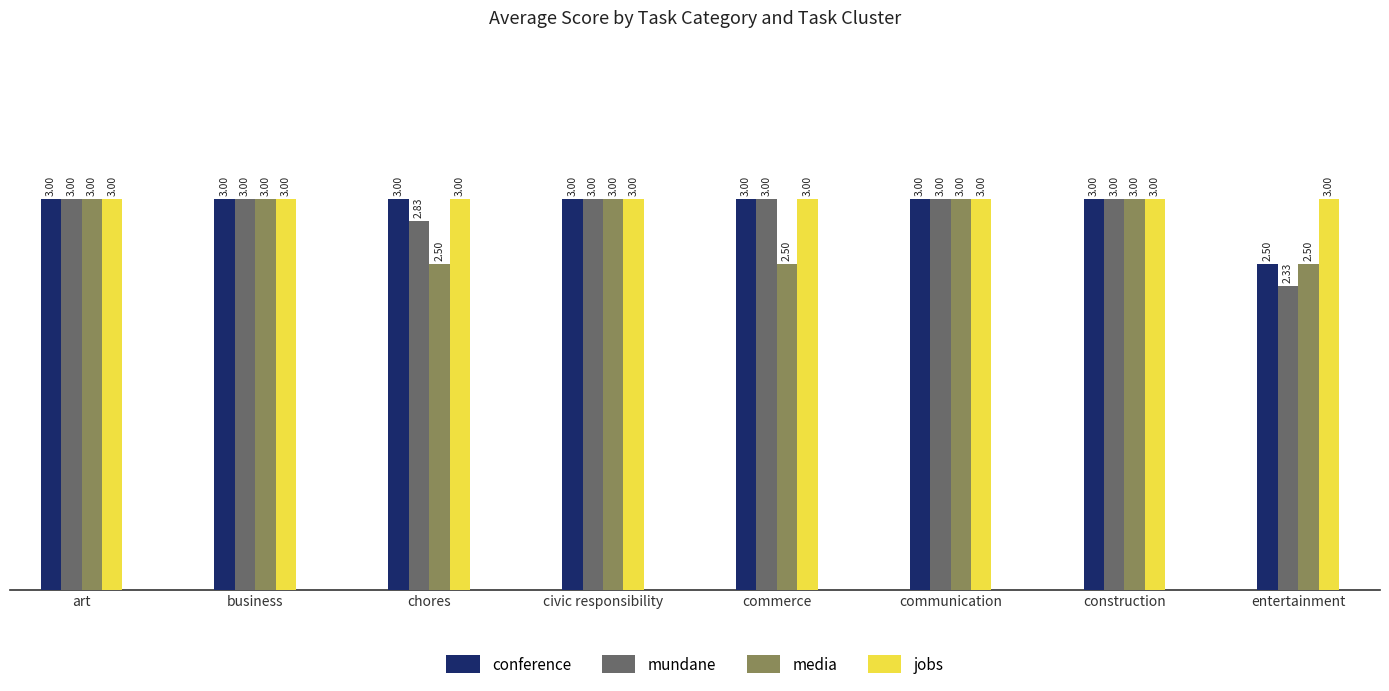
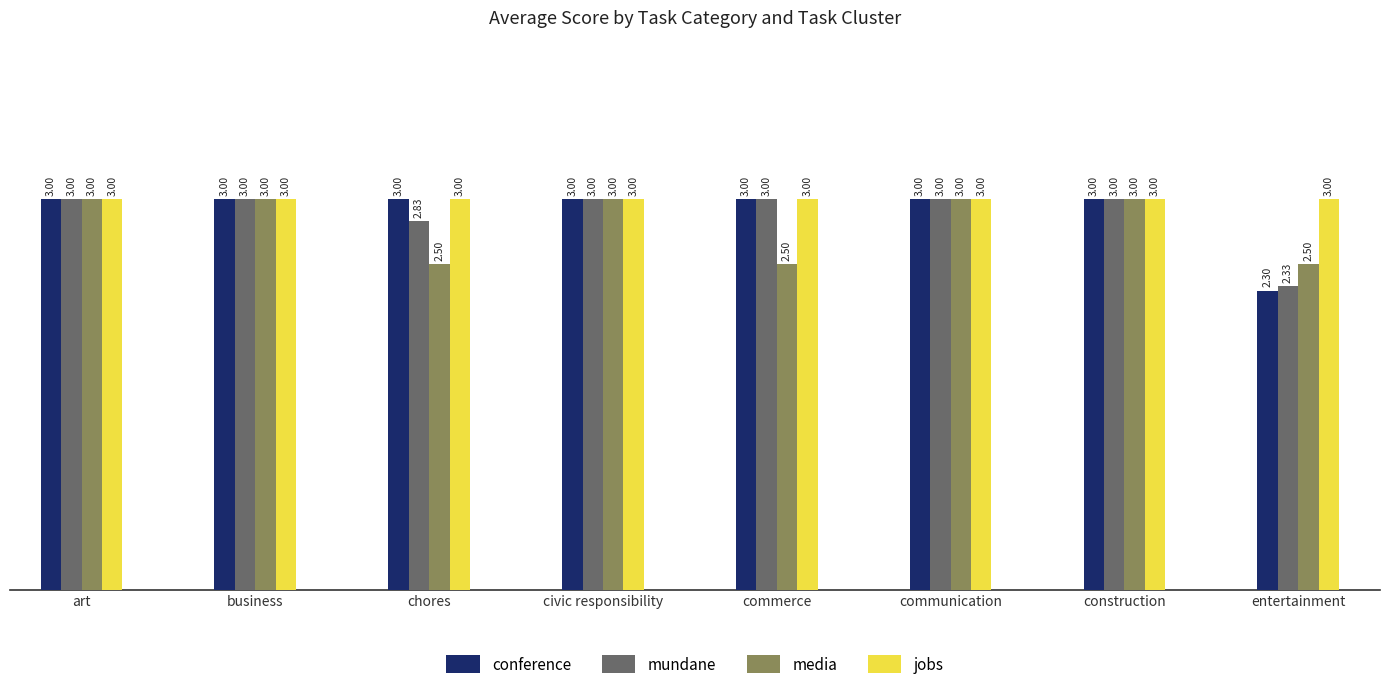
conference, entertainment: 2.50 -> 2.30
